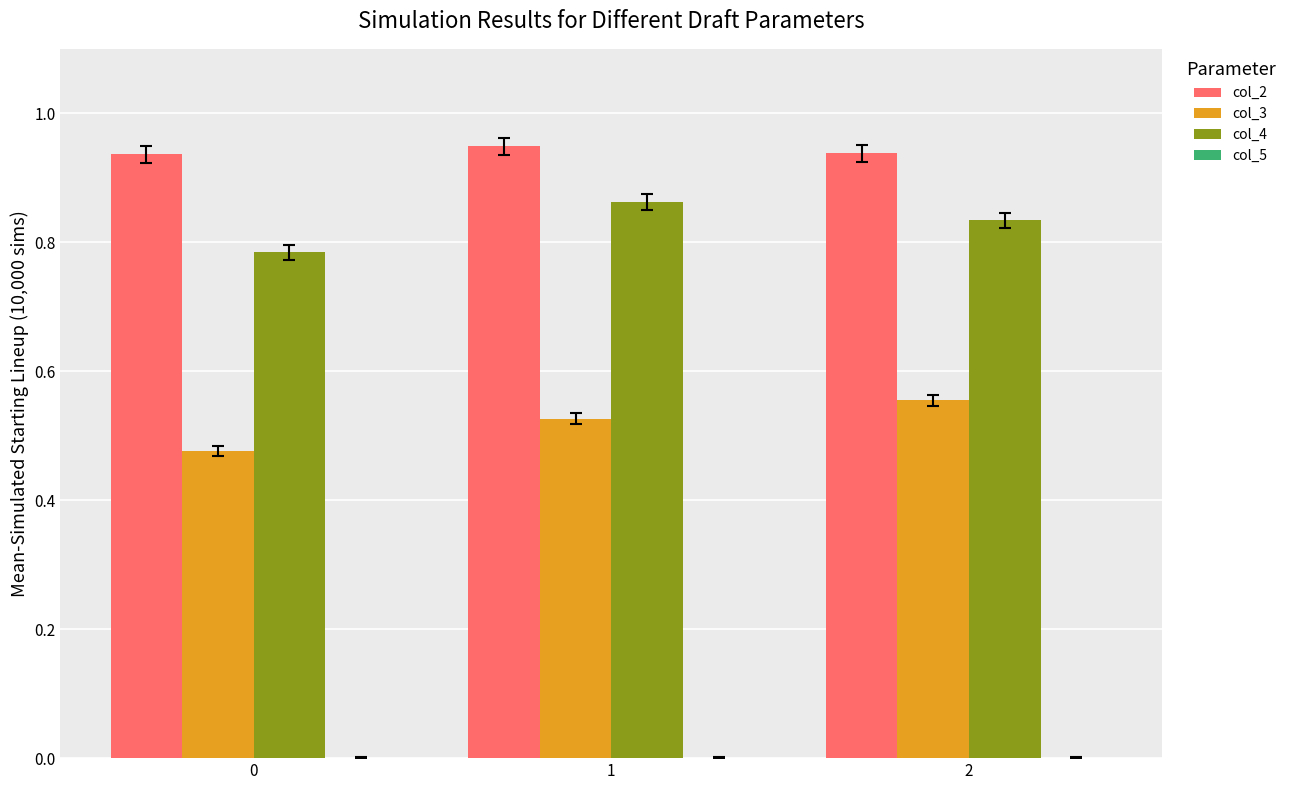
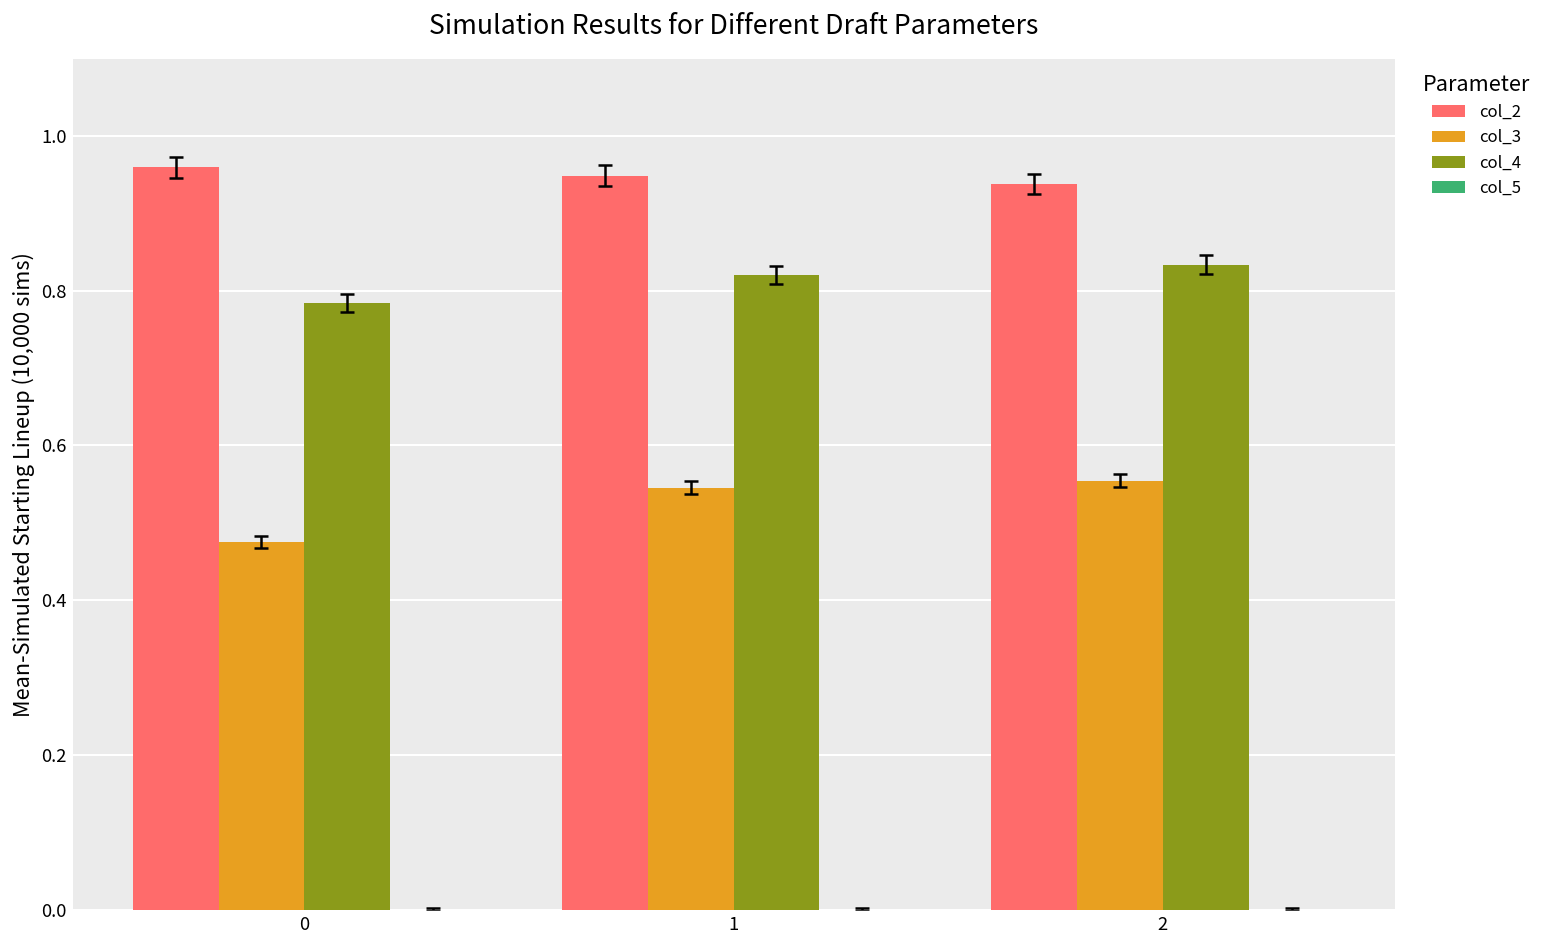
col_2, 0: 0.94 -> 0.96
col_3, 1: 0.53 -> 0.55
col_4, 1: 0.86 -> 0.82
